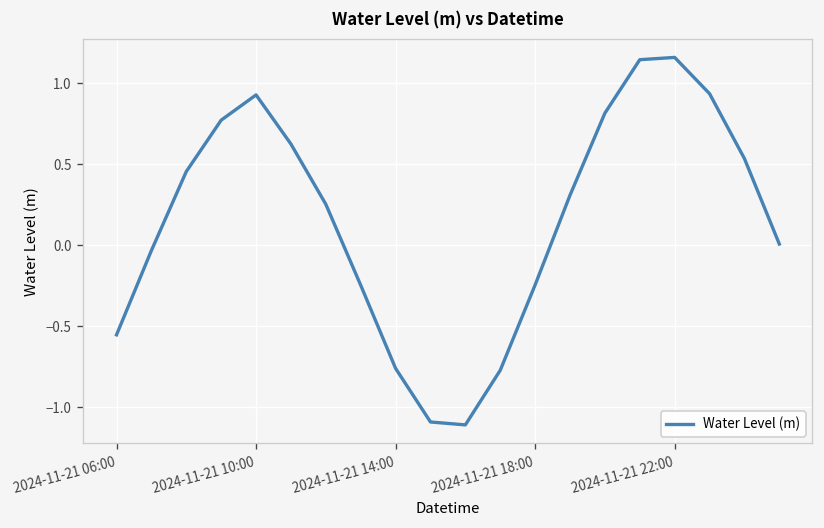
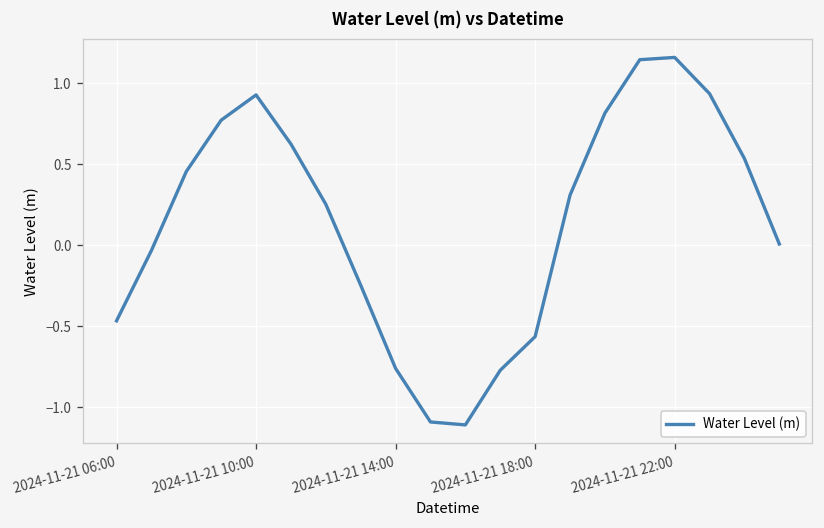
2024-11-21 06:00: -0.55 -> -0.47
2024-11-21 18:00: -0.25 -> -0.56
